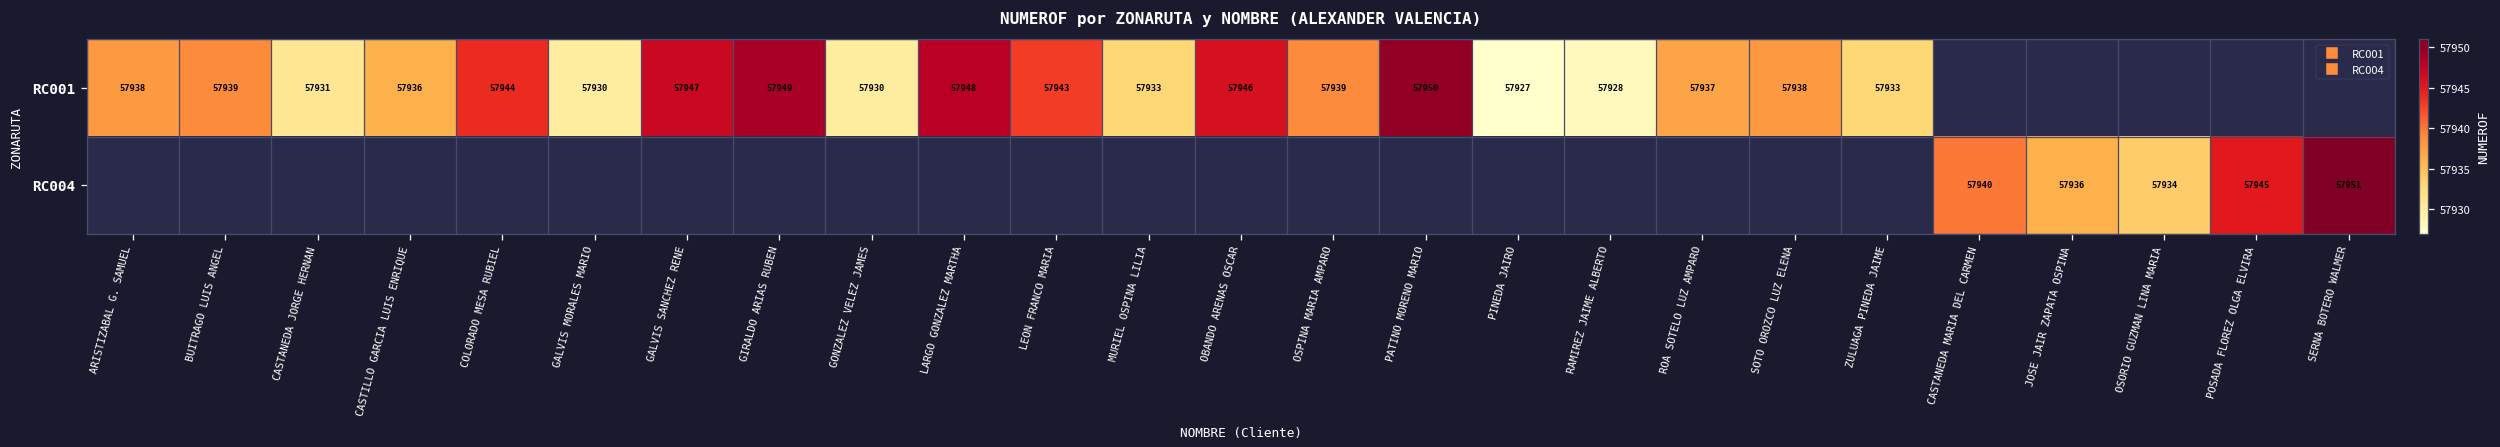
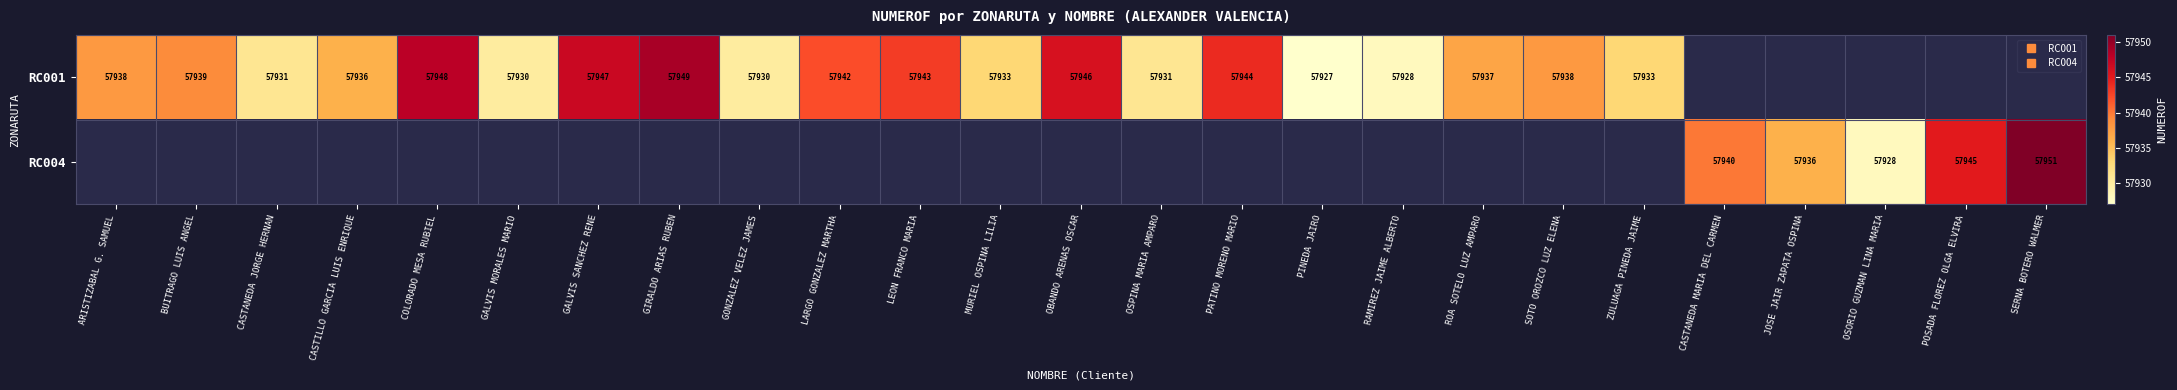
RC001, COLORADO MESA RUBIEL: 57944 -> 57948
RC001, LARGO GONZALEZ MARTHA: 57948 -> 57942
RC001, OSPINA MARIA AMPARO: 57939 -> 57931
RC001, PATINO MORENO MARIO: 57950 -> 57944
RC004, OSORIO GUZMAN LINA MARIA: 57934 -> 57928
